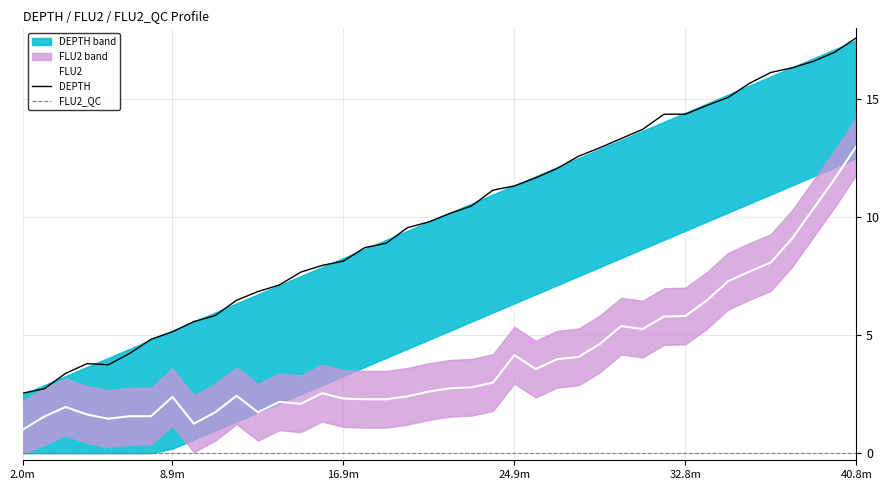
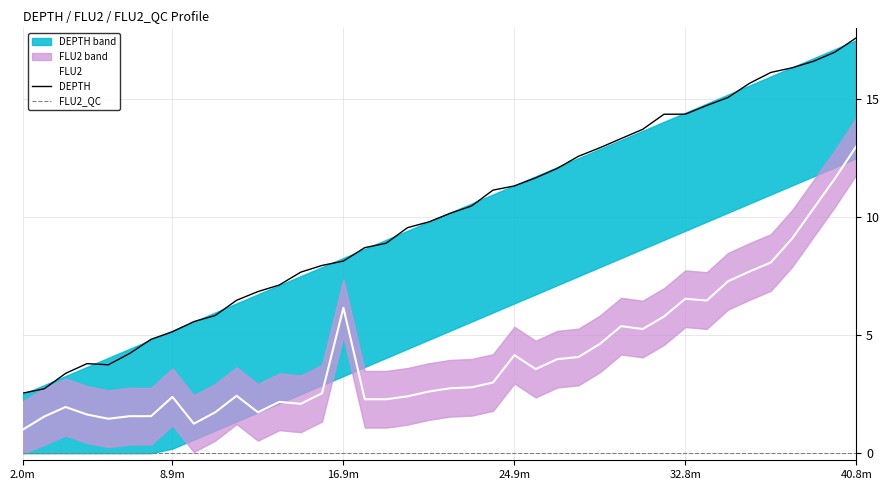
FLU2, 16.9m: 2.3 -> 6.2
FLU2, 32.8m: 5.8 -> 6.5
